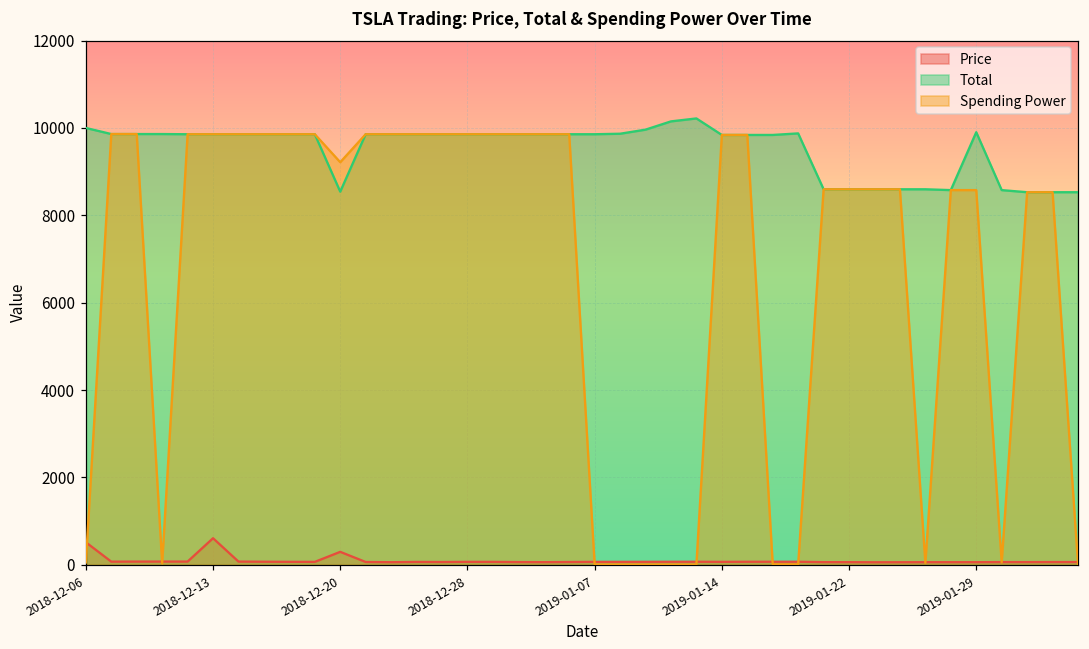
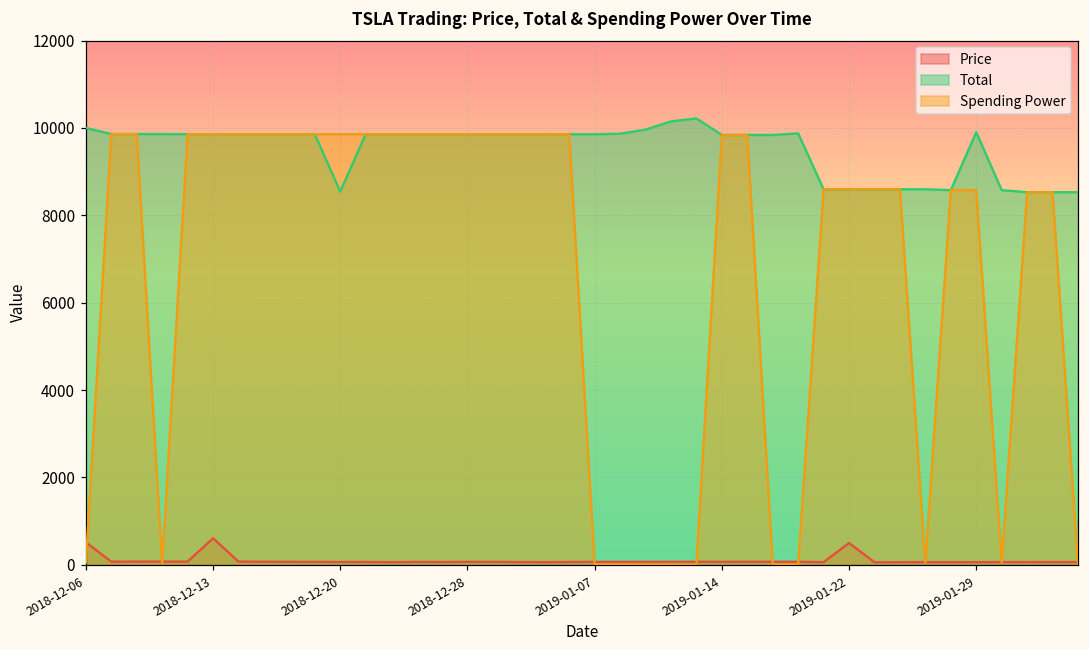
Price, 2018-12-20: 300 -> 100
Spending Power, 2018-12-20: 9200 -> 9900
Price, 2019-01-22: 100 -> 500
